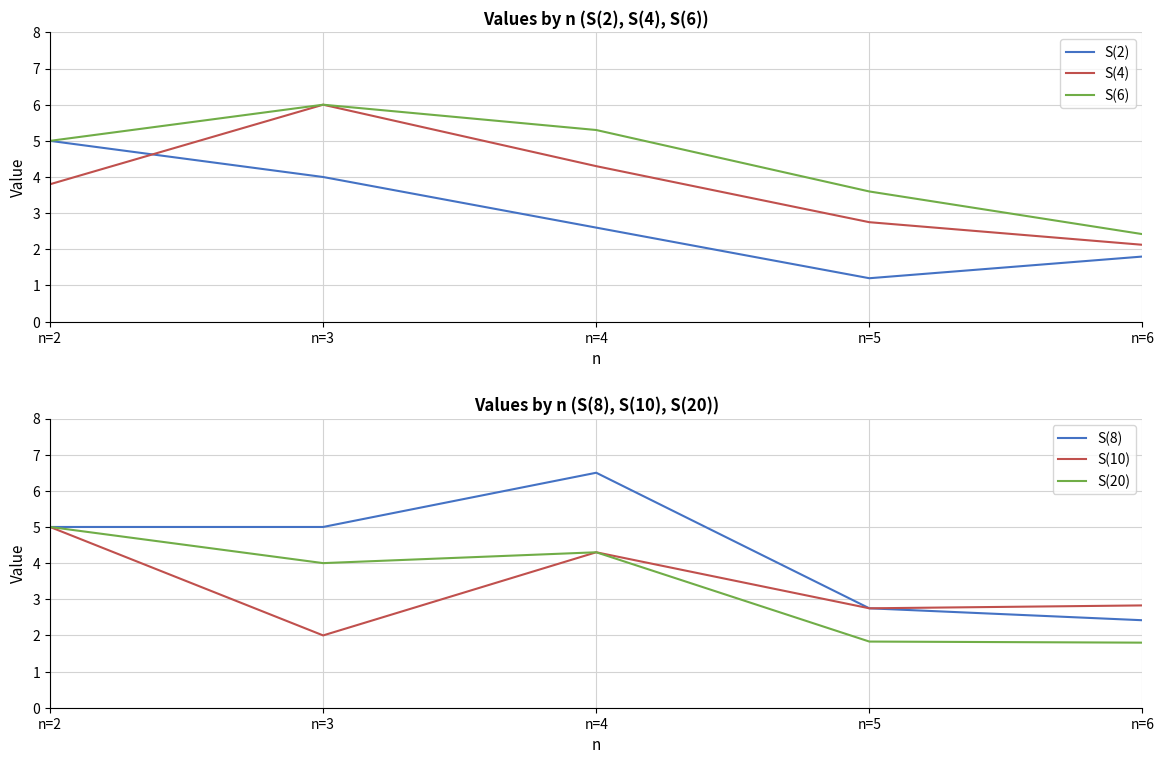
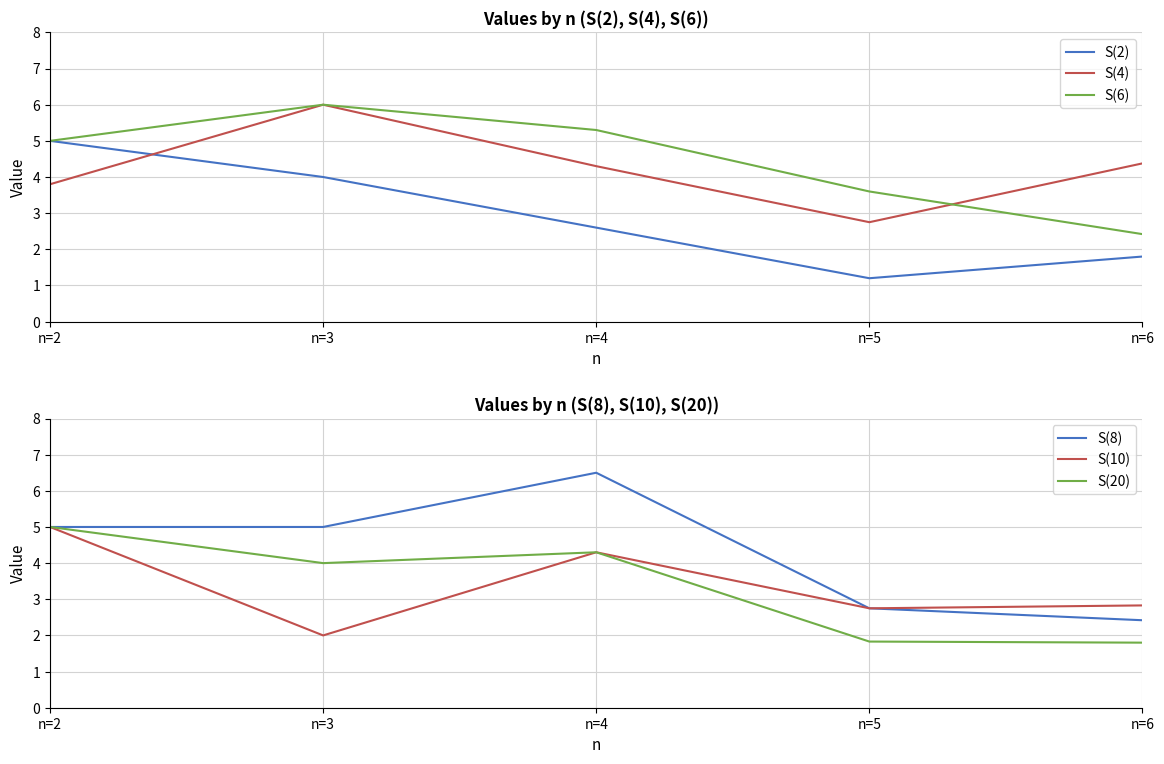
Values by n (S(2), S(4), S(6)), S(4), n=6: 2.1 -> 4.4
